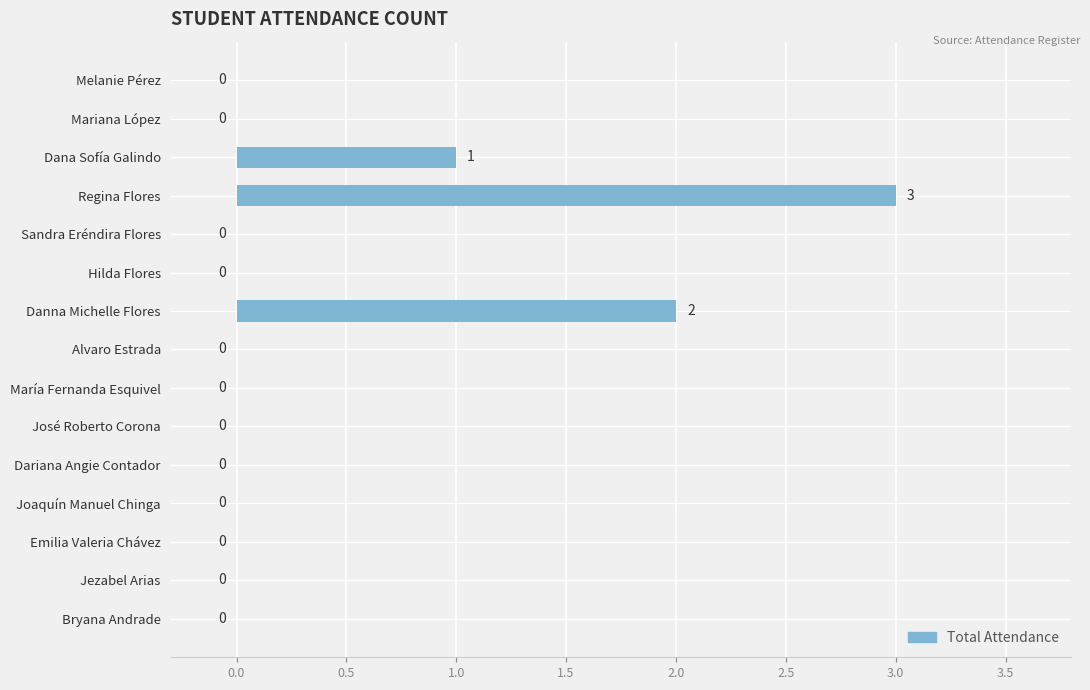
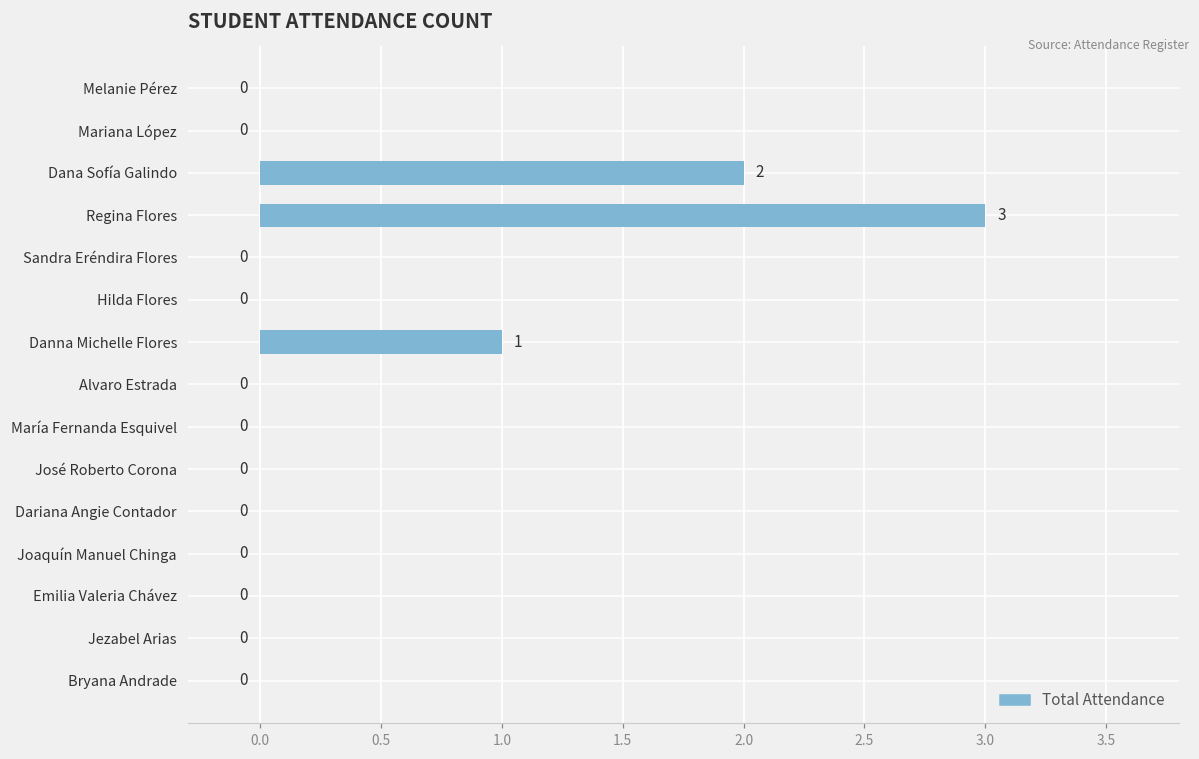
Dana Sofía Galindo: 1 -> 2
Danna Michelle Flores: 2 -> 1
